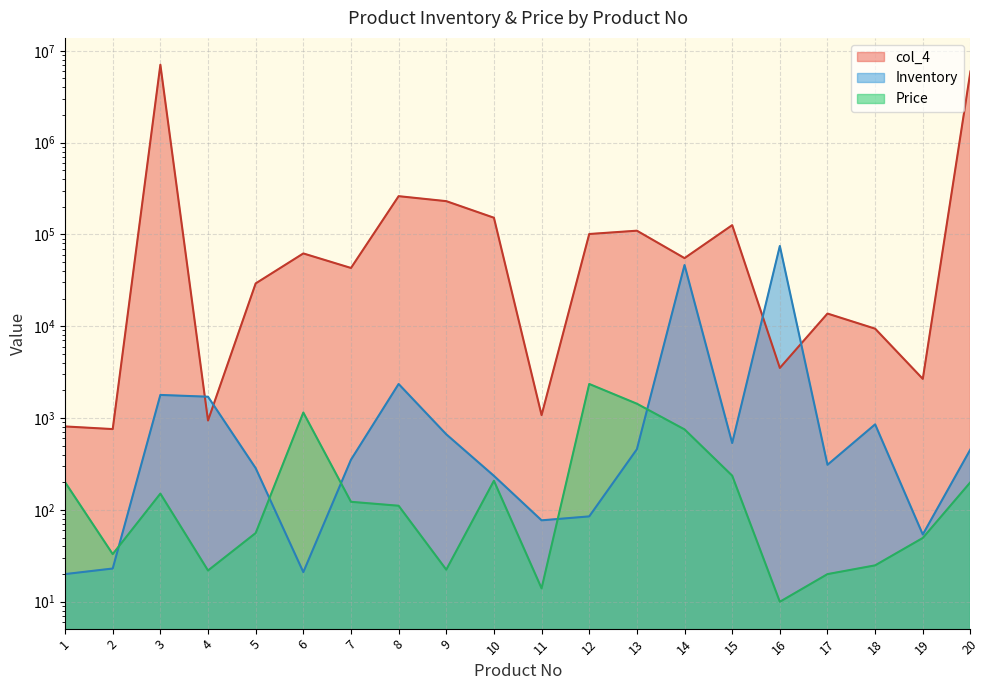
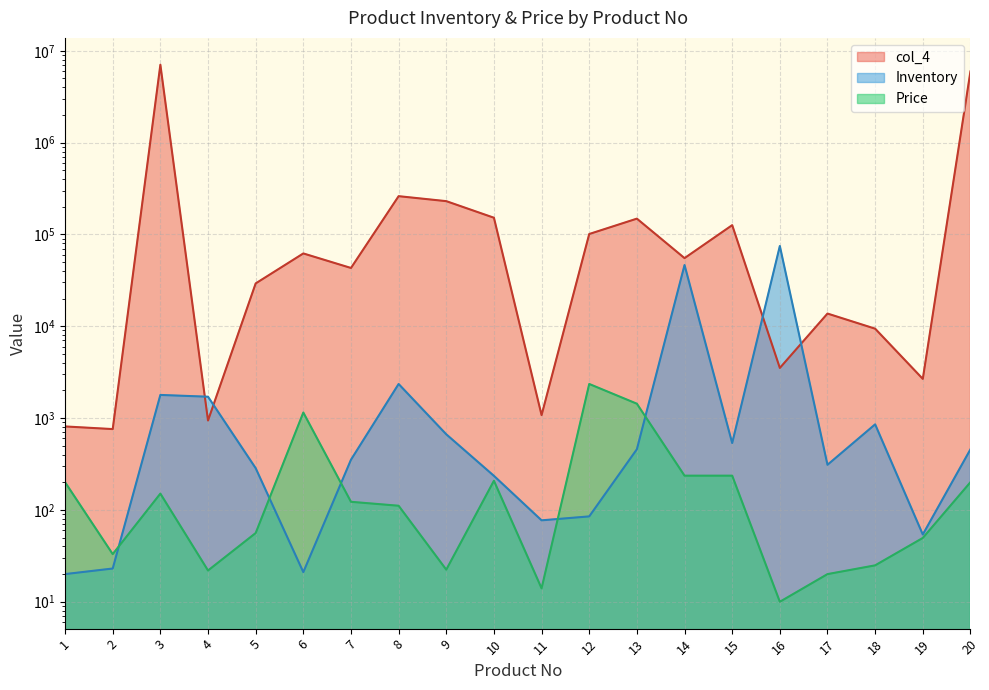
col_4, 13: 110000 -> 150000
Price, 14: 800 -> 240
